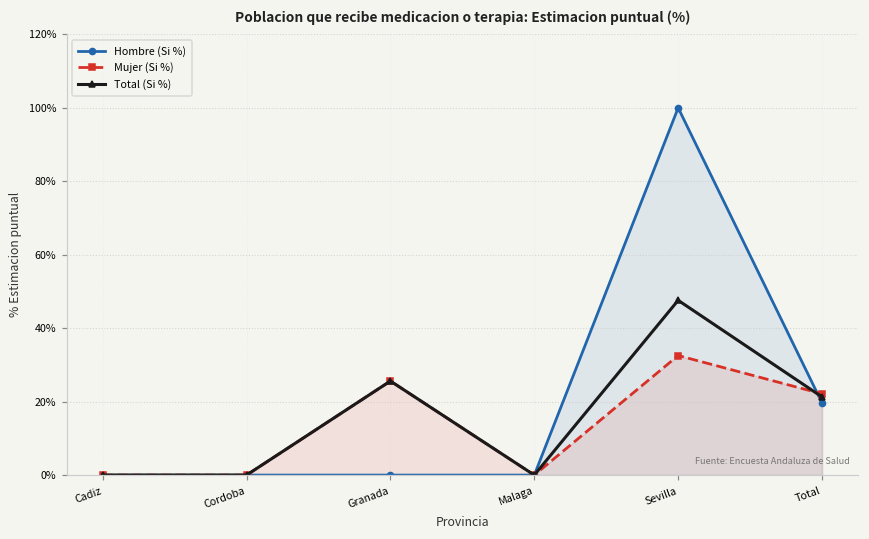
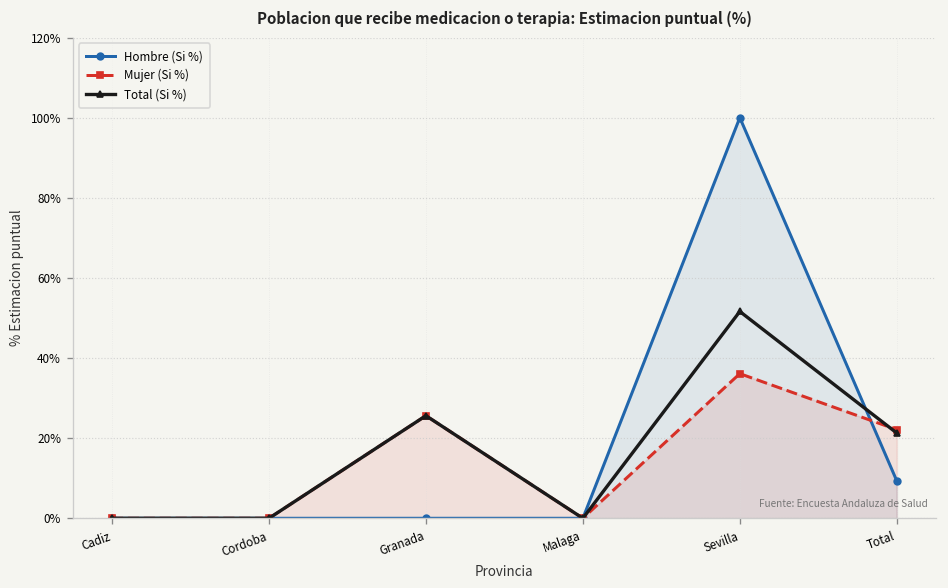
Mujer (Si %), Sevilla: 33% -> 36%
Total (Si %), Sevilla: 48% -> 52%
Hombre (Si %), Total: 20% -> 9%
